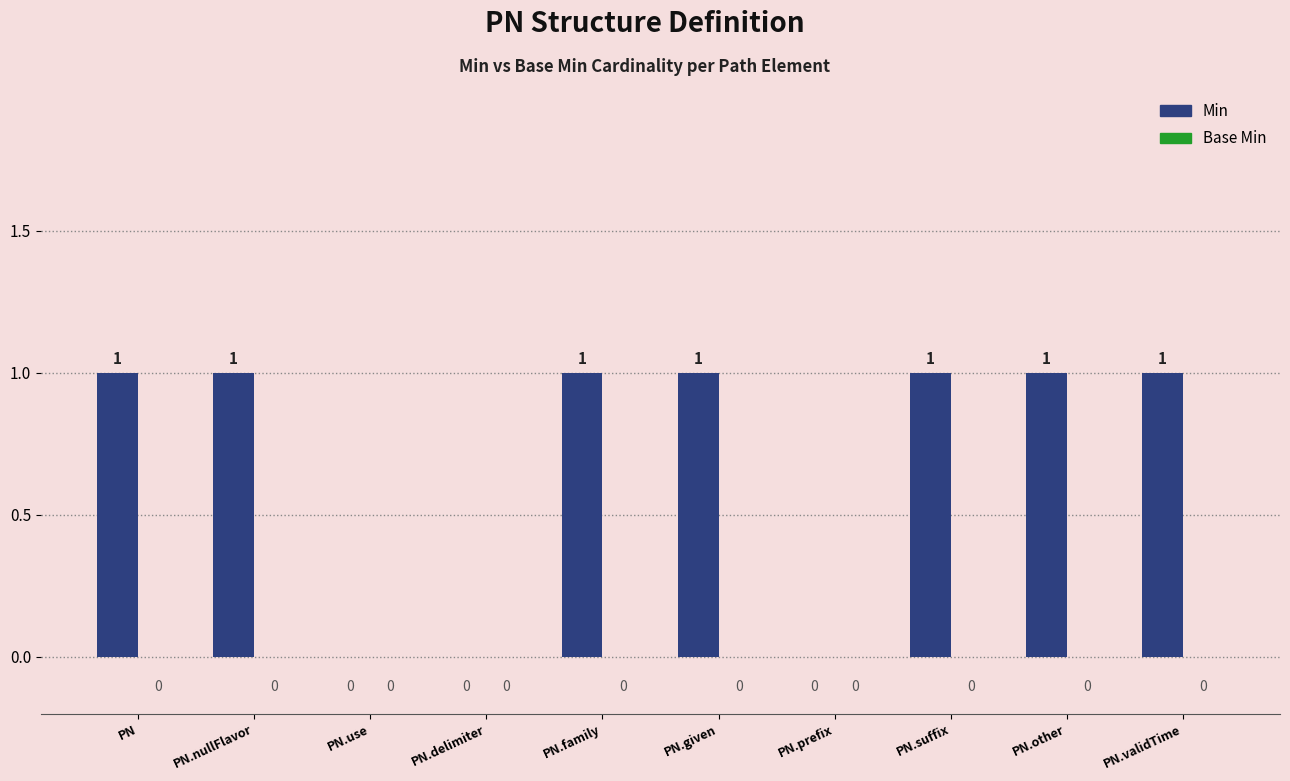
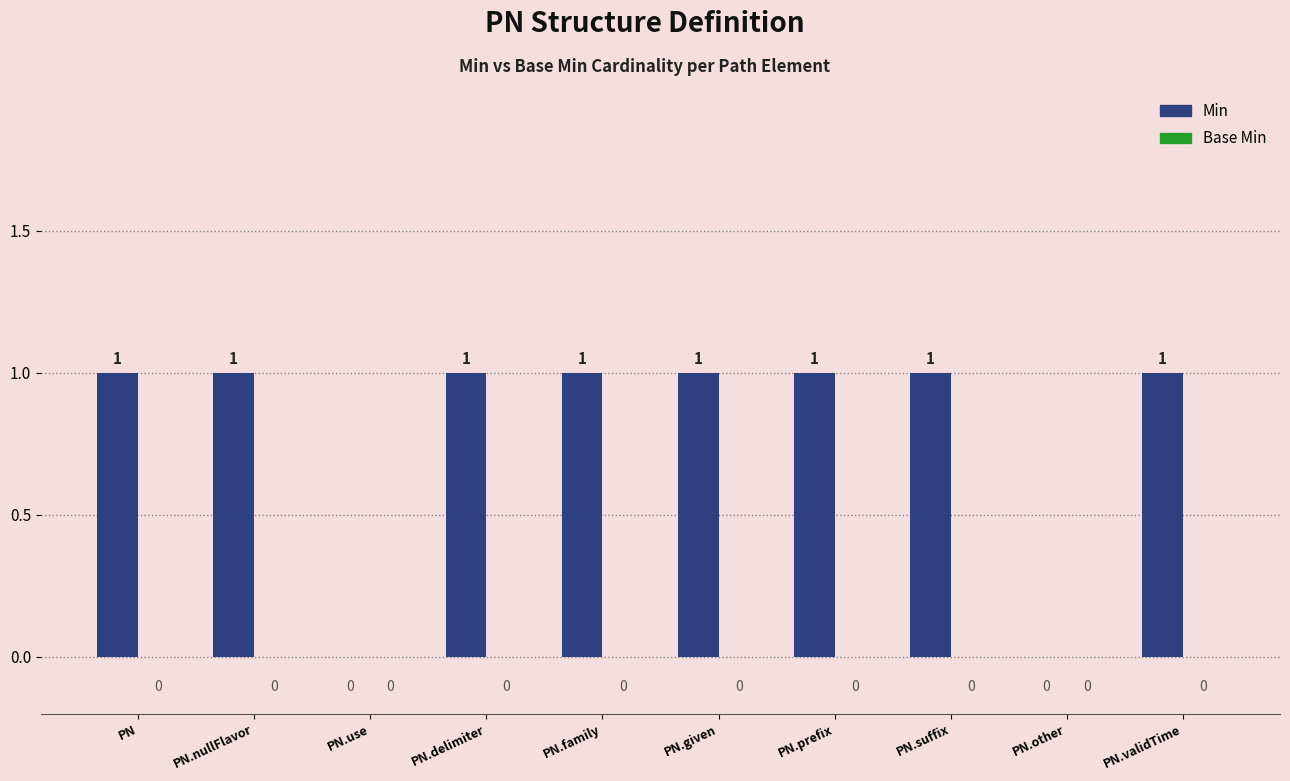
Min, PN.delimiter: 0 -> 1
Min, PN.prefix: 0 -> 1
Min, PN.other: 1 -> 0
